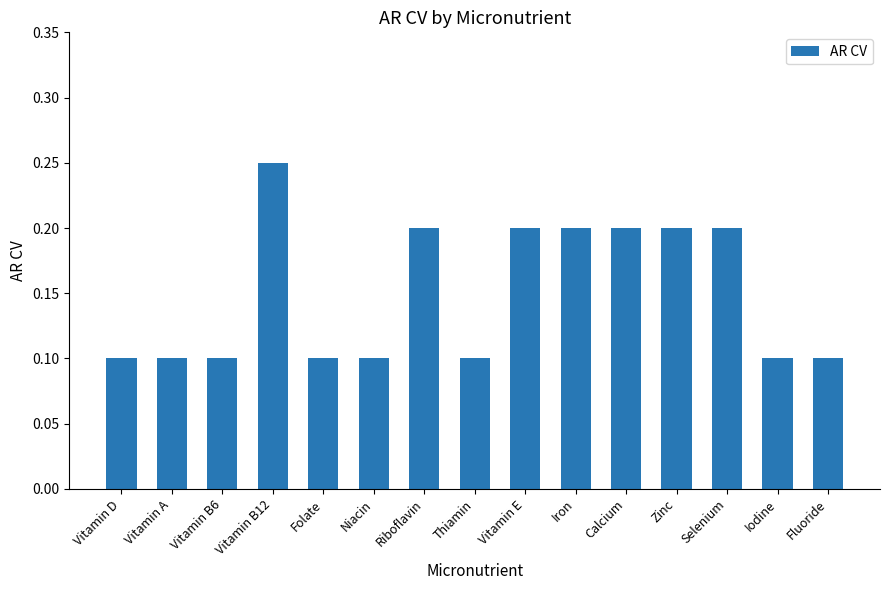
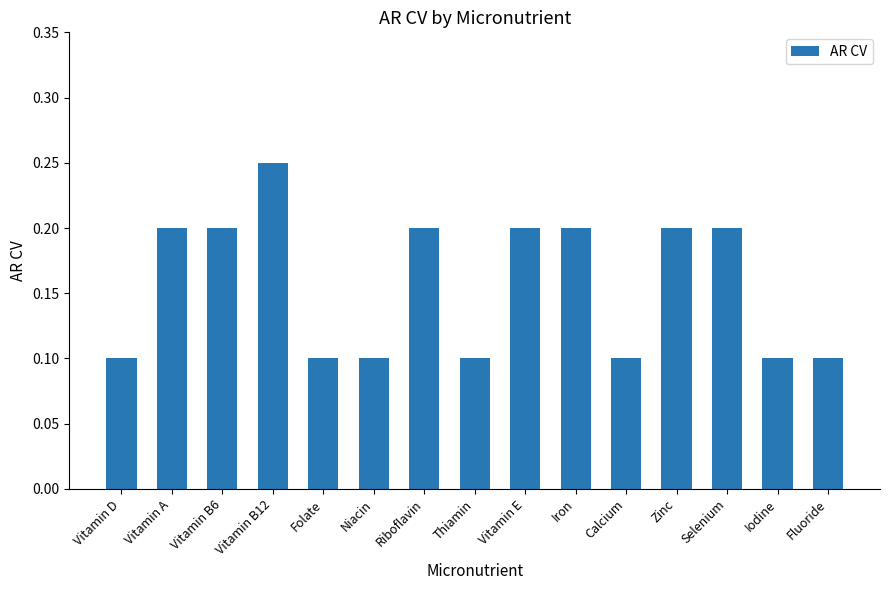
Vitamin A: 0.1 -> 0.2
Vitamin B6: 0.1 -> 0.2
Calcium: 0.2 -> 0.1
